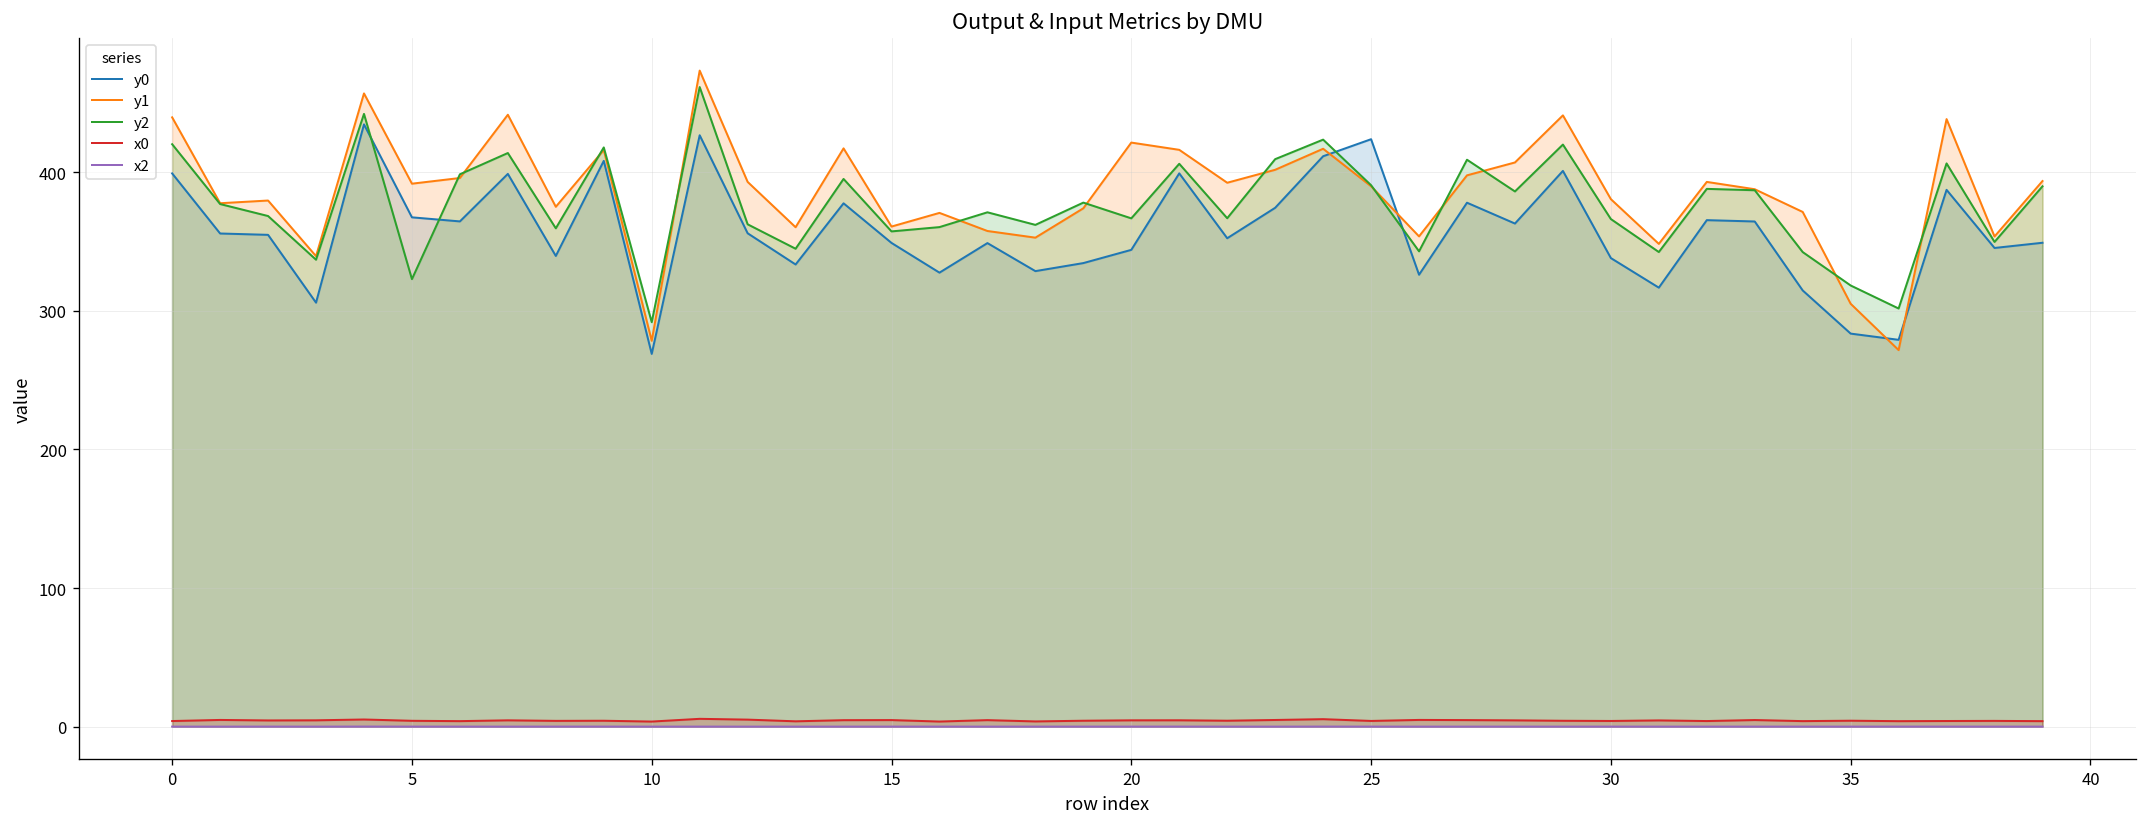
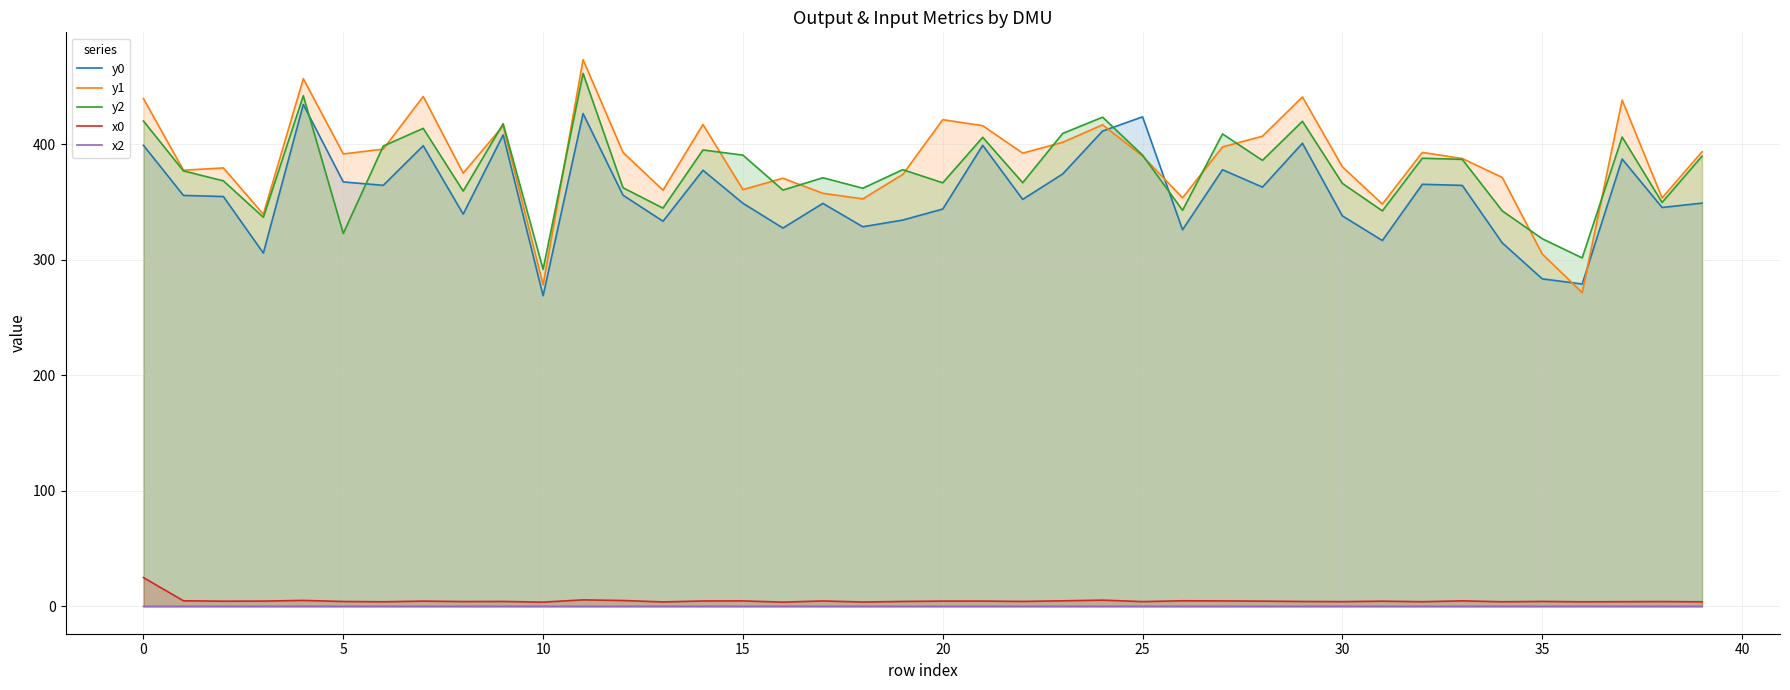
x0, 0: 4 -> 25
y2, 15: 357 -> 391
